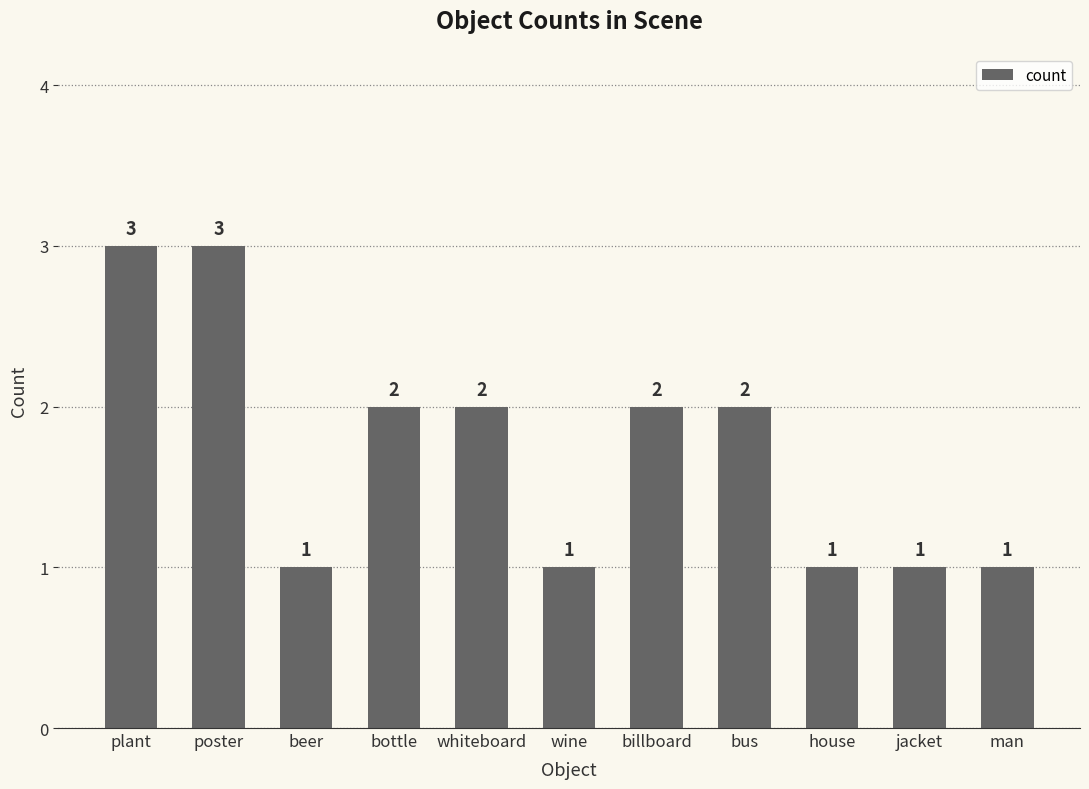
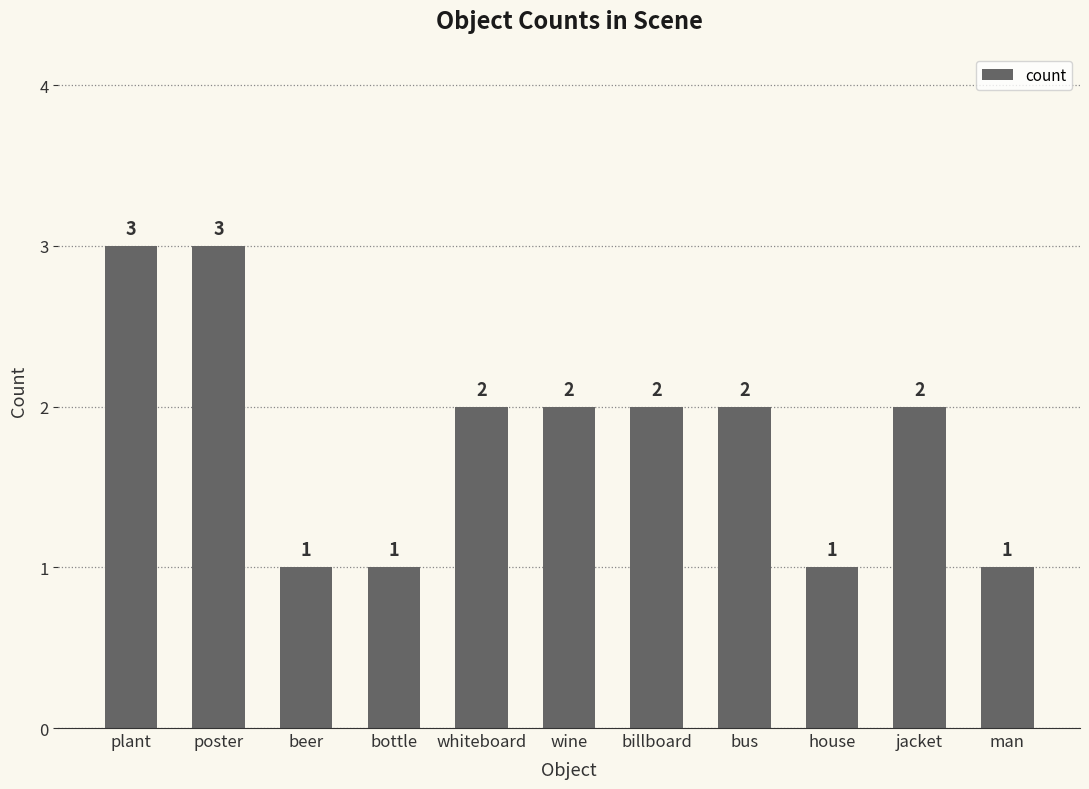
bottle: 2 -> 1
wine: 1 -> 2
jacket: 1 -> 2
